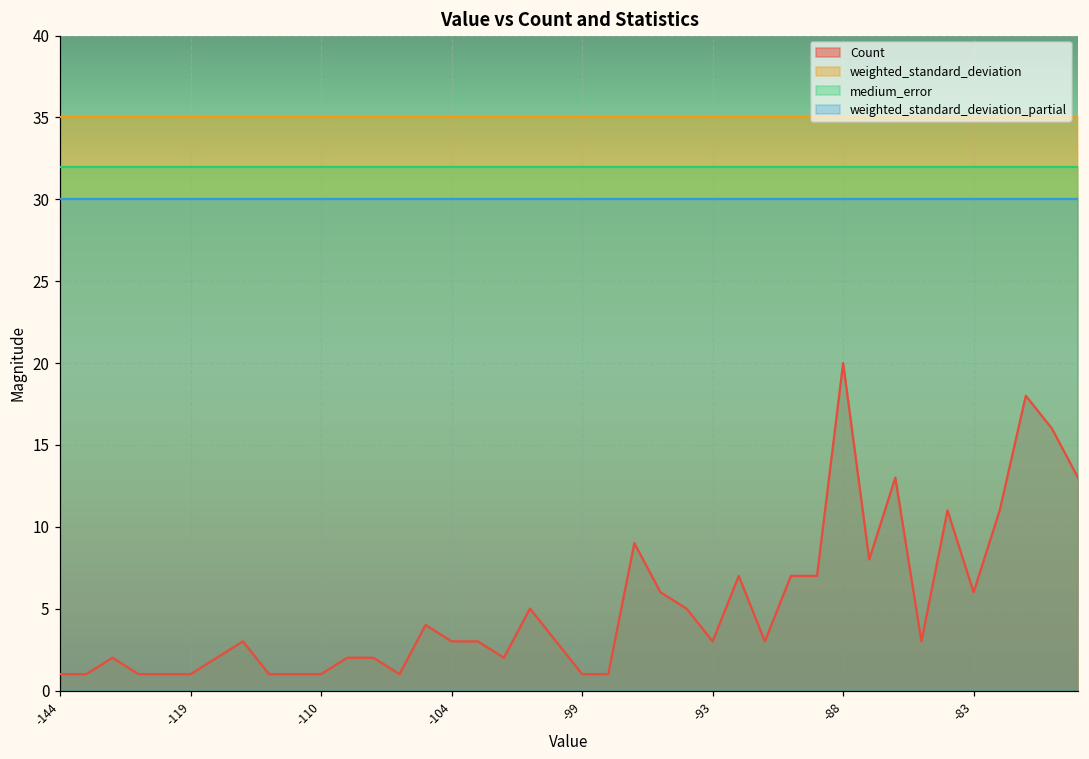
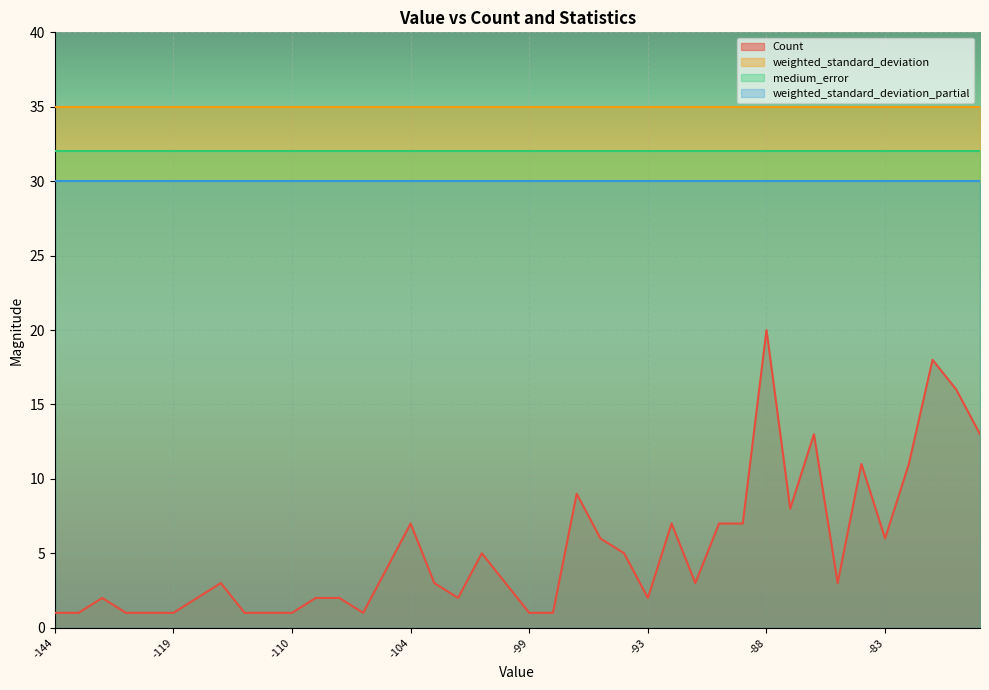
Count, -104: 3 -> 7
Count, -93: 3 -> 2
